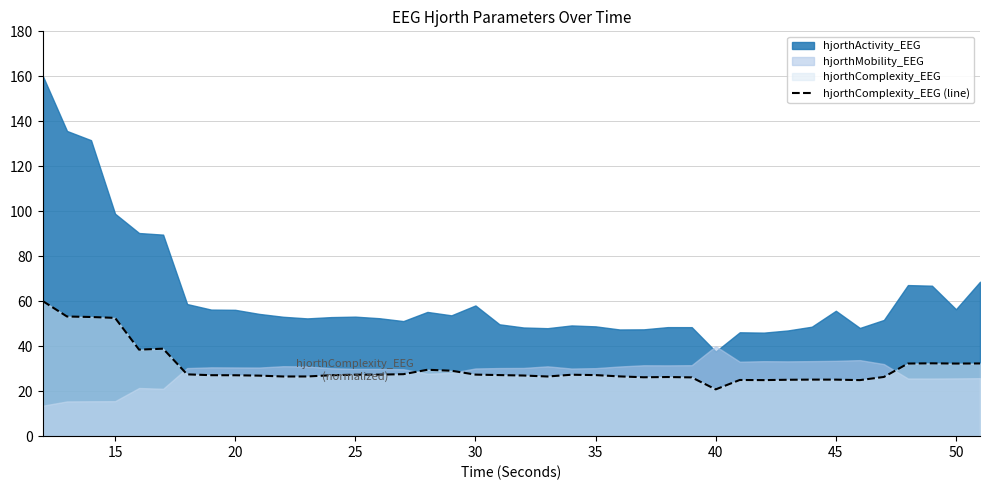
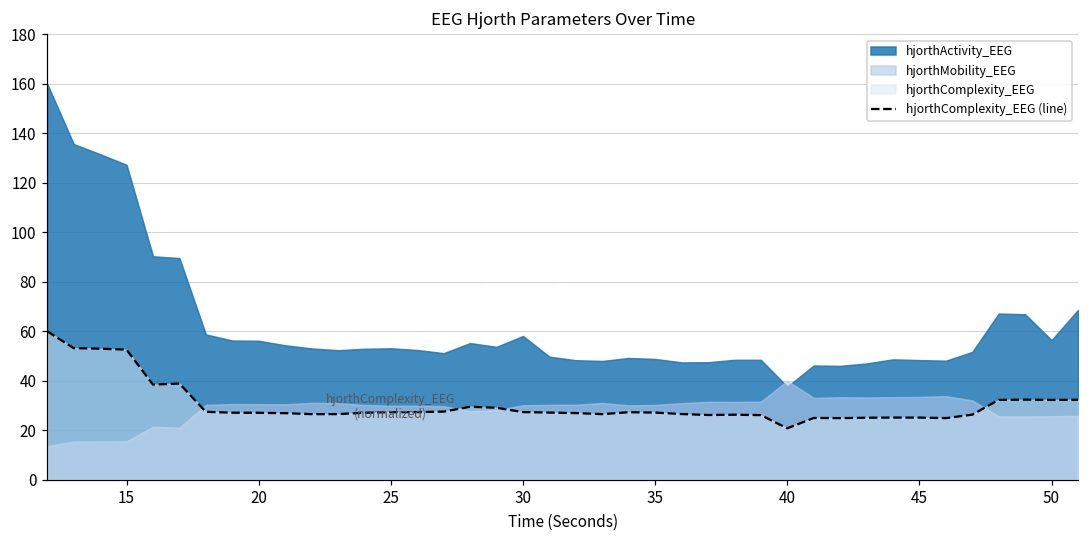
hjorthActivity_EEG, 15: 99 -> 127
hjorthActivity_EEG, 45: 56 -> 48
